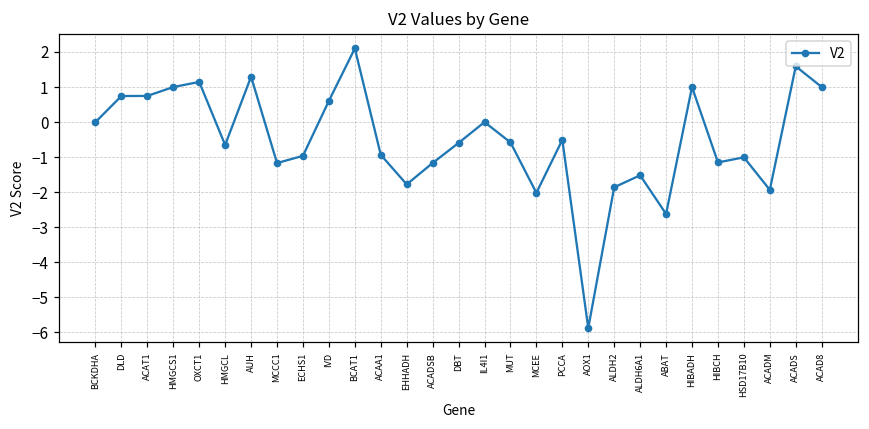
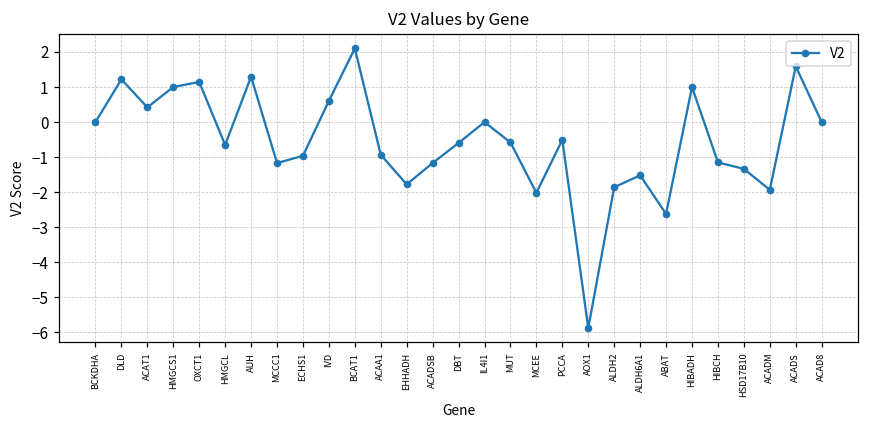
DLD: 0.7 -> 1.2
ACAT1: 0.7 -> 0.4
HSD17B10: -1.0 -> -1.3
ACAD8: 1 -> 0
